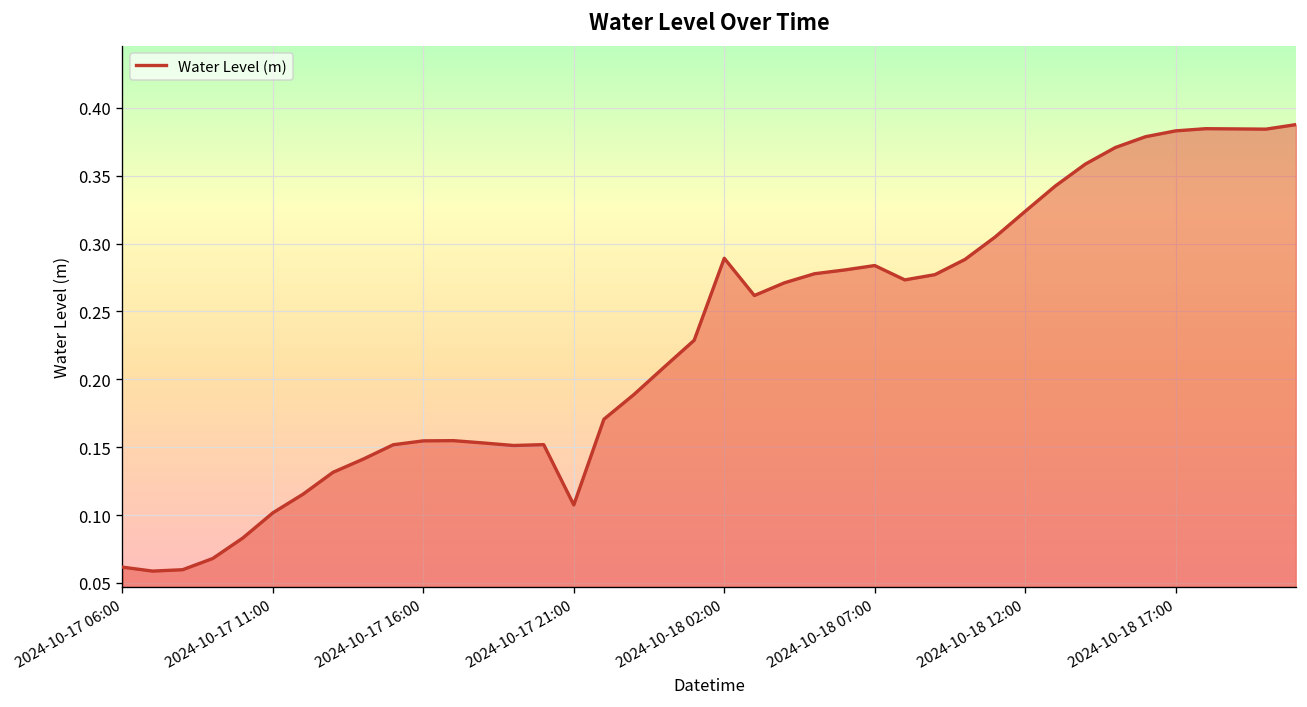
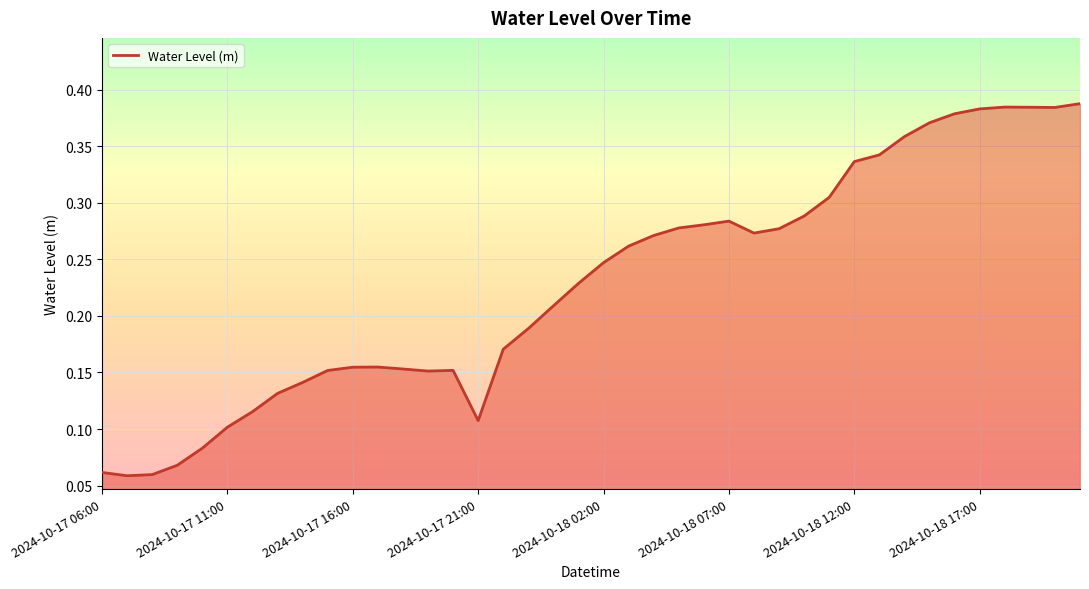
2024-10-18 02:00: 0.289 -> 0.247
2024-10-18 12:00: 0.324 -> 0.336
